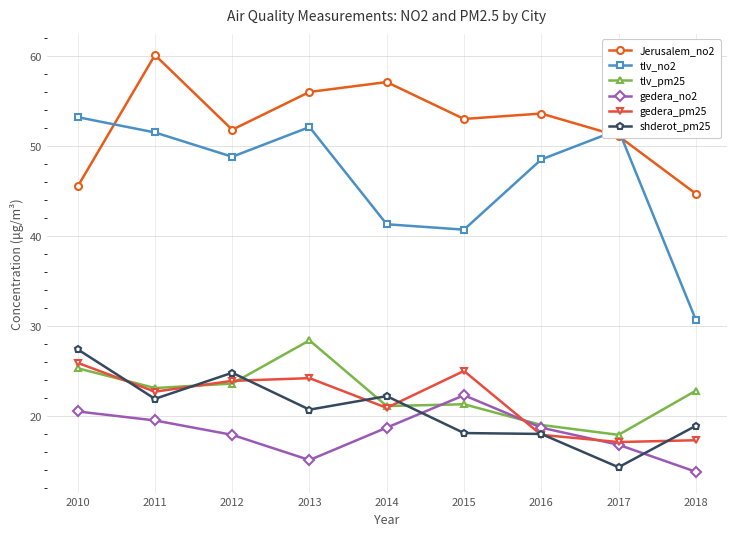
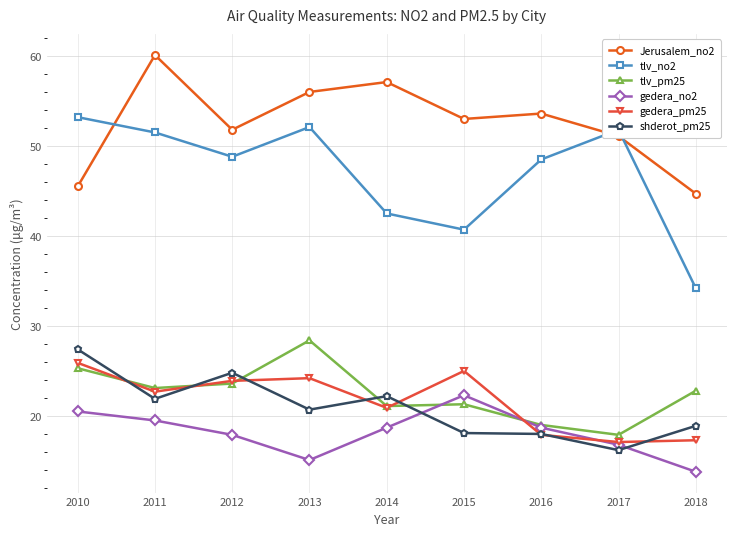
tlv_no2, 2014: 41 -> 43
shderot_pm25, 2017: 14 -> 16
tlv_no2, 2018: 31 -> 34
